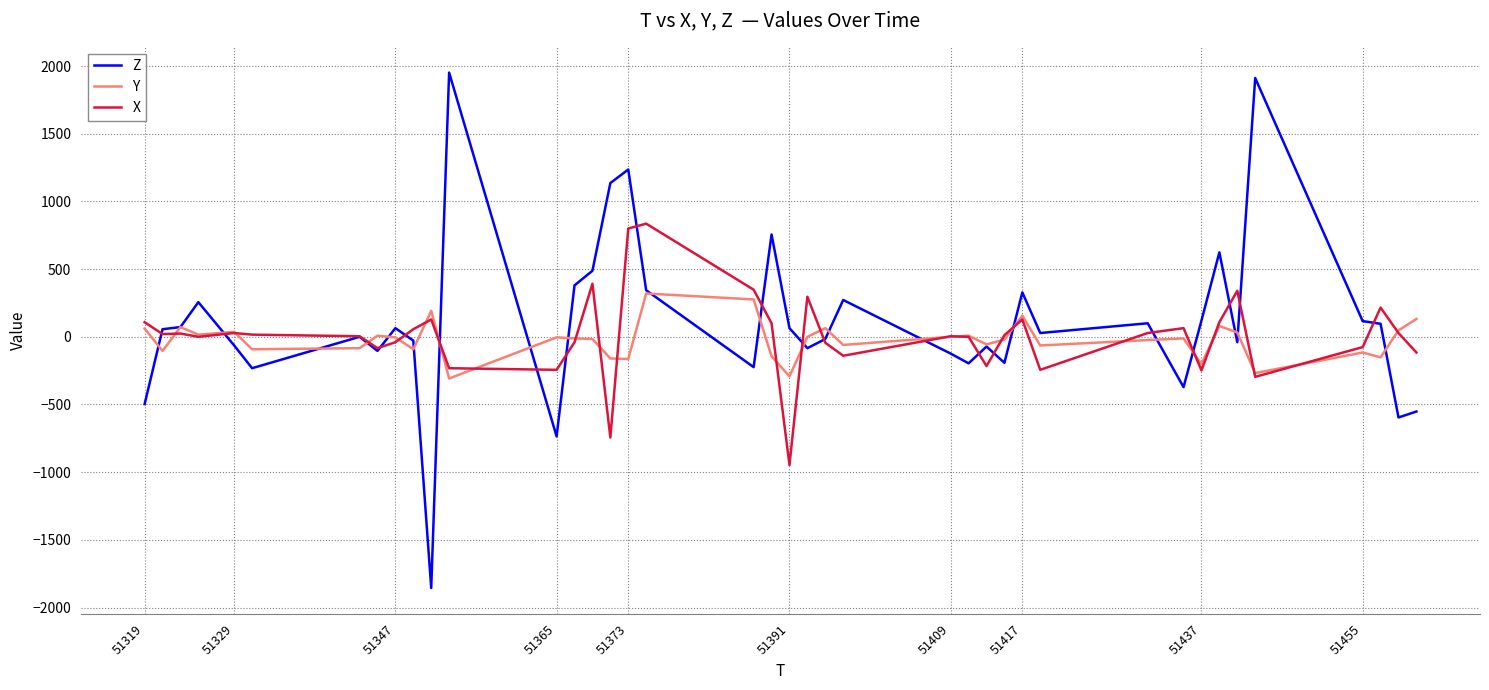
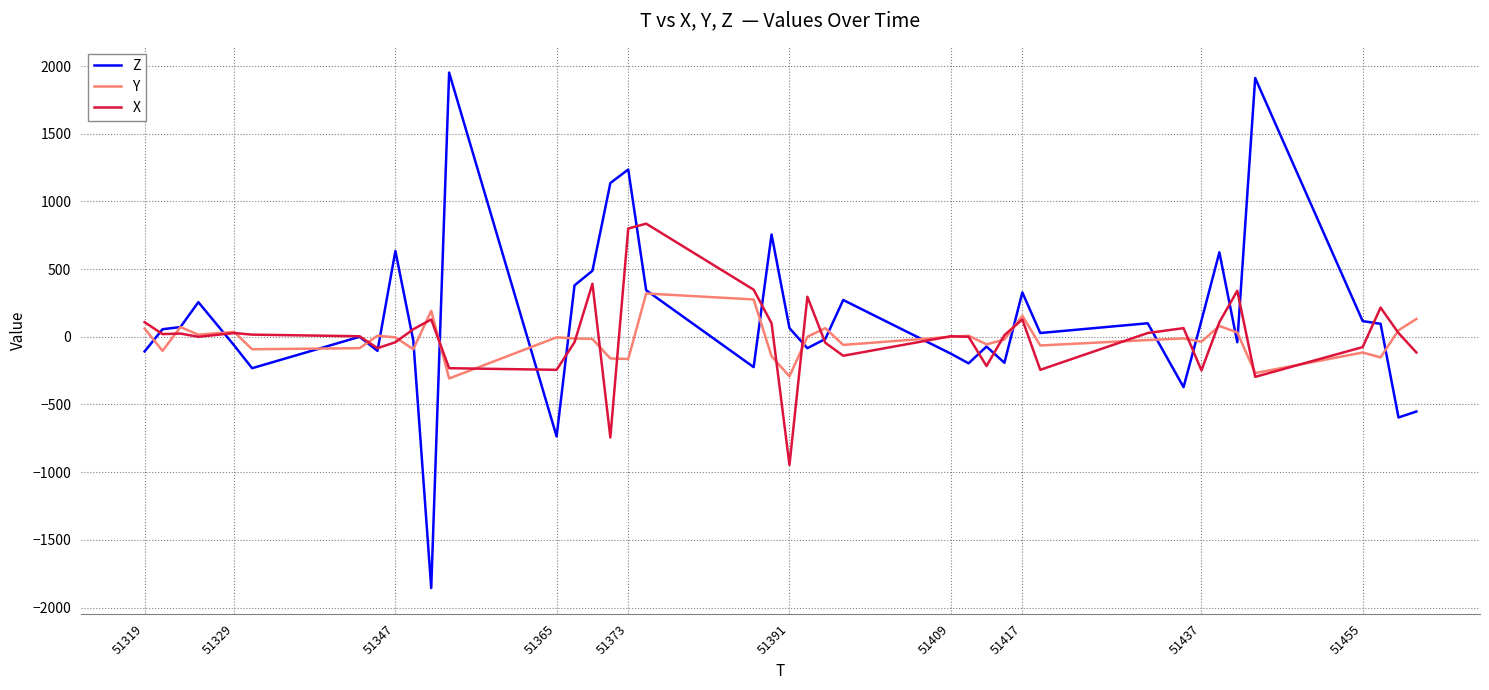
Z, 51319: -500 -> -110
Z, 51347: 60 -> 630
Y, 51437: -200 -> -40
